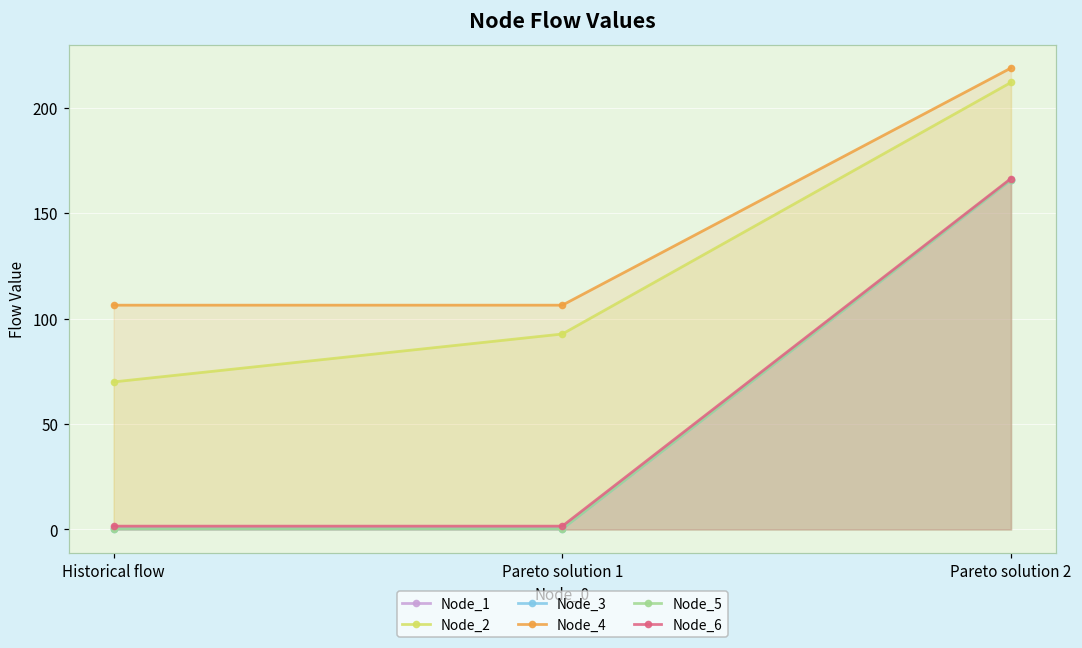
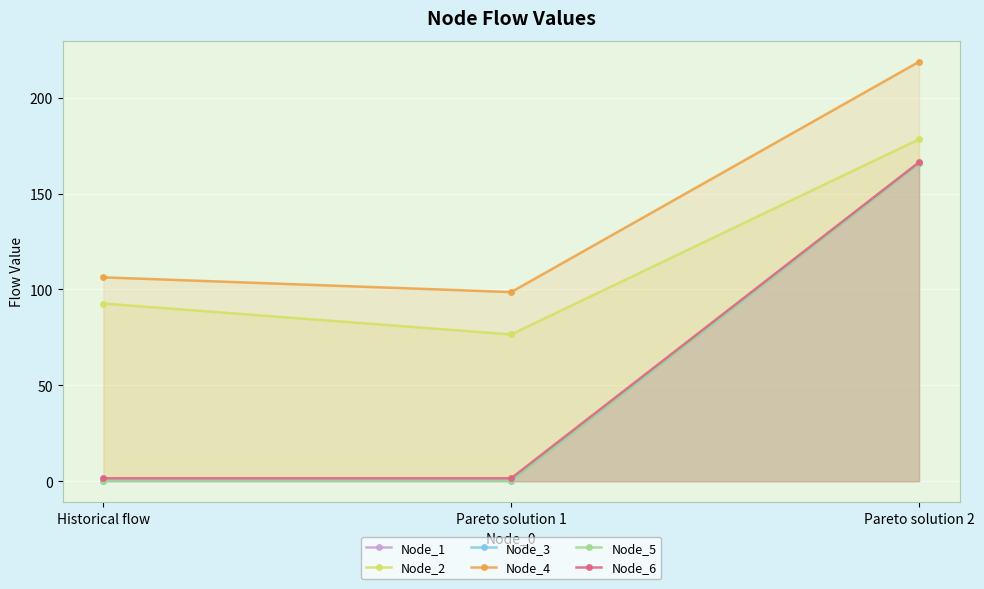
Node_2, Historical flow: 70 -> 93
Node_2, Pareto solution 1: 93 -> 77
Node_4, Pareto solution 1: 106 -> 99
Node_2, Pareto solution 2: 212 -> 178
